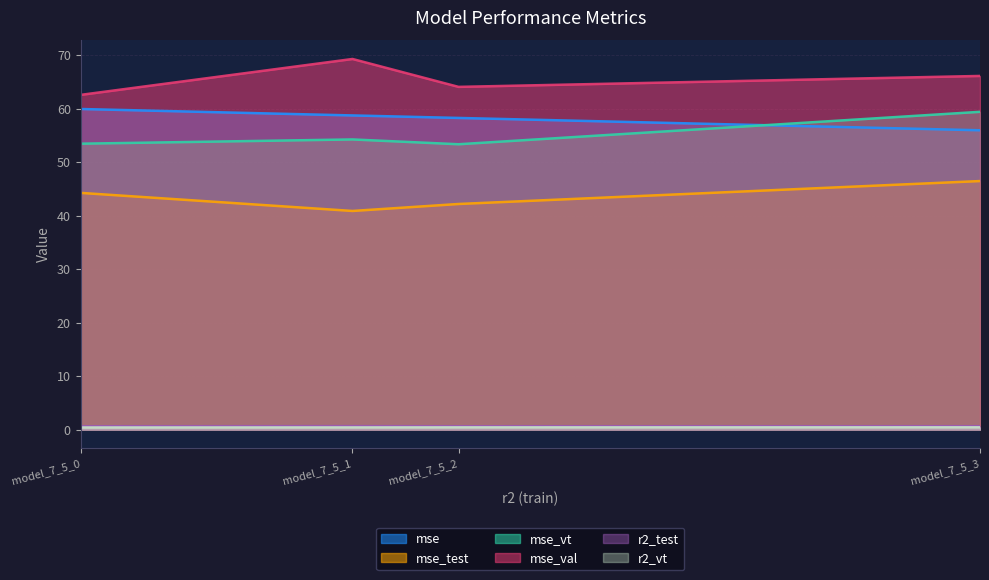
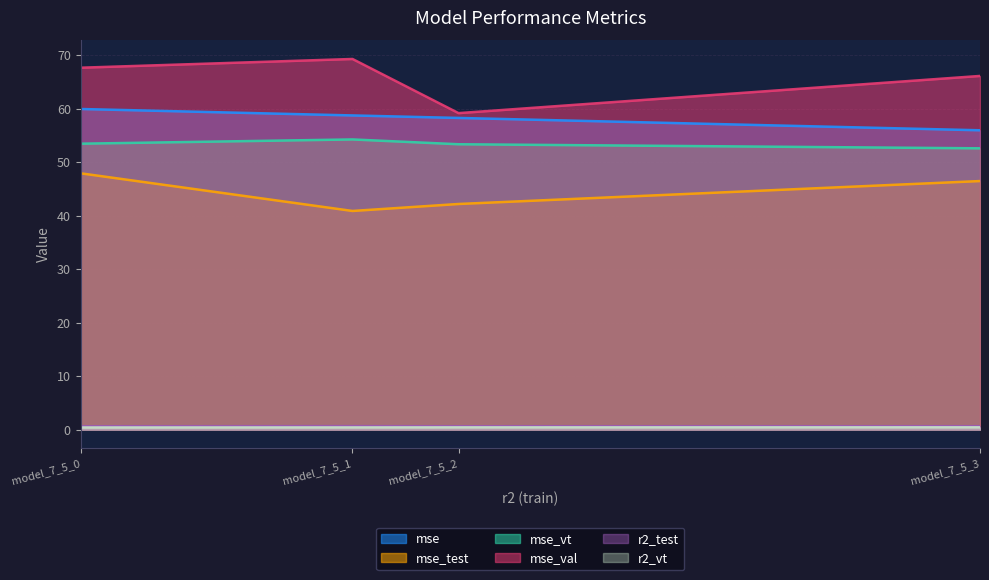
mse_test, model_7_5_0: 44 -> 48
mse_val, model_7_5_0: 63 -> 68
mse_val, model_7_5_2: 64 -> 59
mse_vt, model_7_5_3: 59 -> 53
